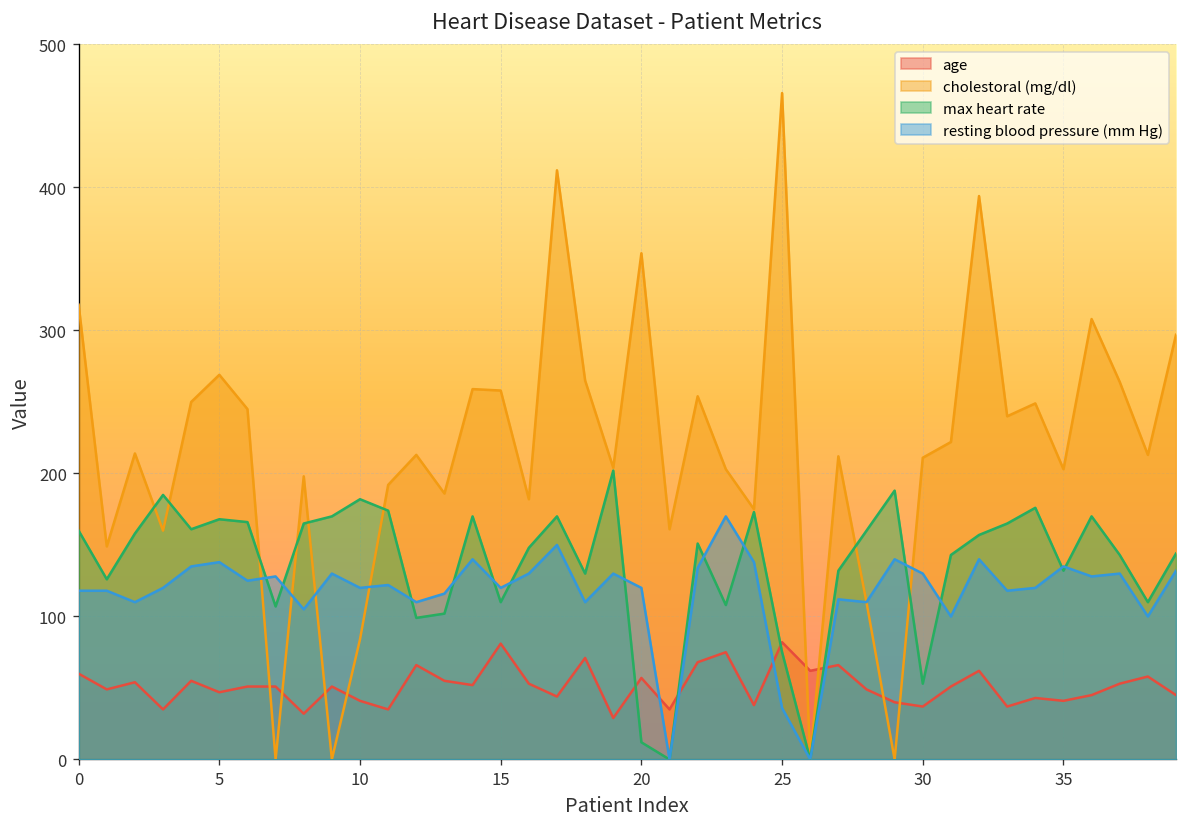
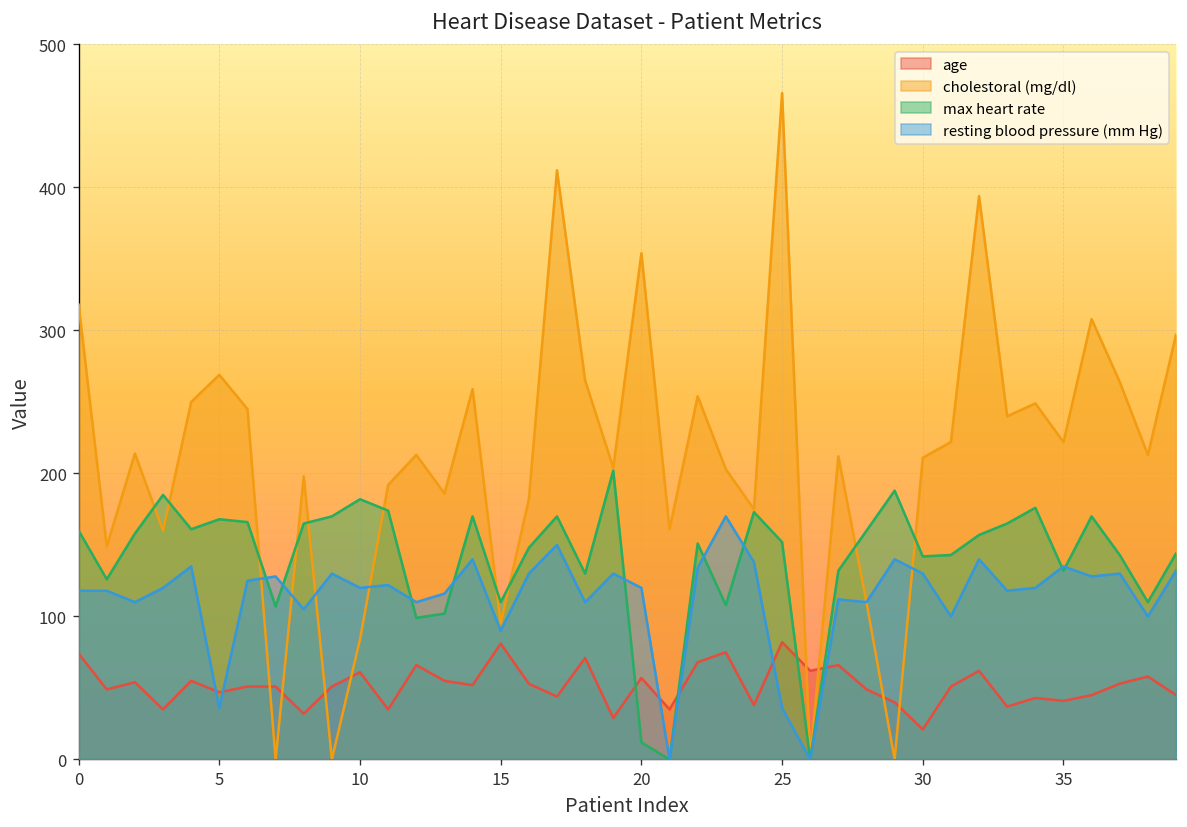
age, 0: 60 -> 74
resting blood pressure (mm Hg), 5: 138 -> 36
age, 10: 41 -> 61
cholestoral (mg/dl), 15: 258 -> 95
resting blood pressure (mm Hg), 15: 120 -> 90
max heart rate, 25: 75 -> 152
age, 30: 37 -> 21
max heart rate, 30: 53 -> 142
cholestoral (mg/dl), 35: 203 -> 222
